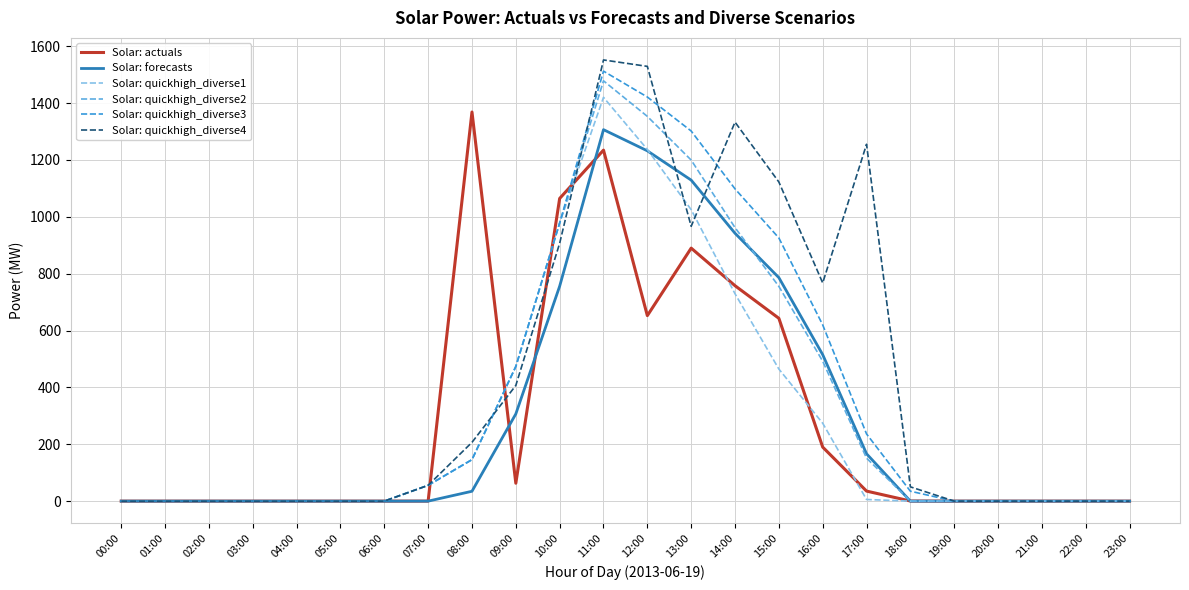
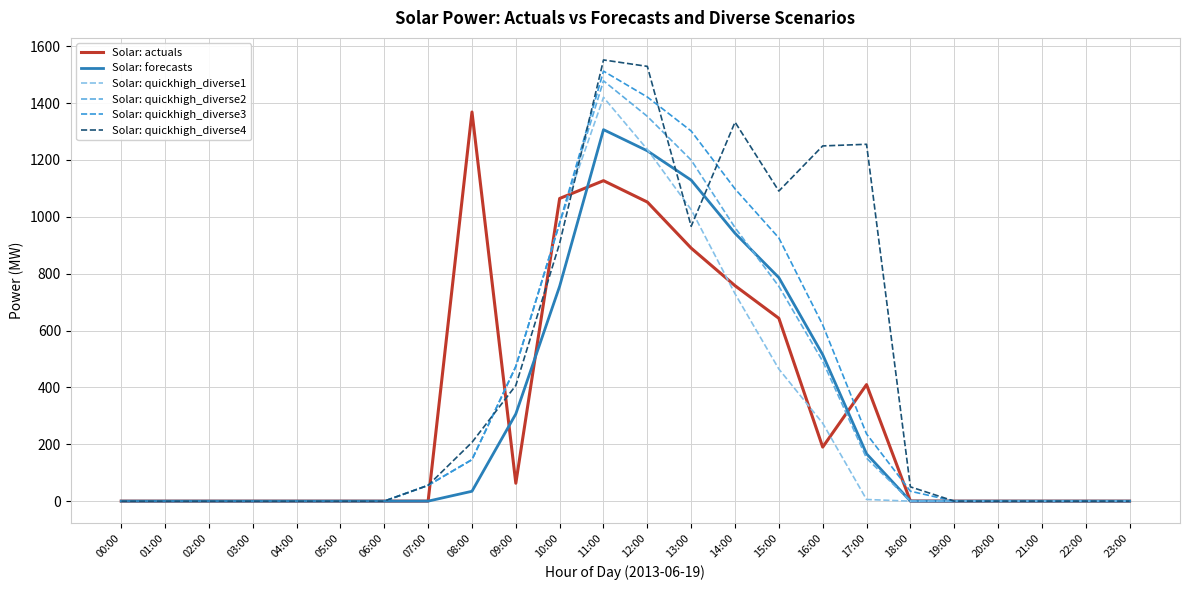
Solar: actuals, 11:00: 1230 -> 1130
Solar: actuals, 12:00: 650 -> 1050
Solar: quickhigh_diverse4, 15:00: 1120 -> 1090
Solar: quickhigh_diverse4, 16:00: 770 -> 1250
Solar: actuals, 17:00: 40 -> 410
